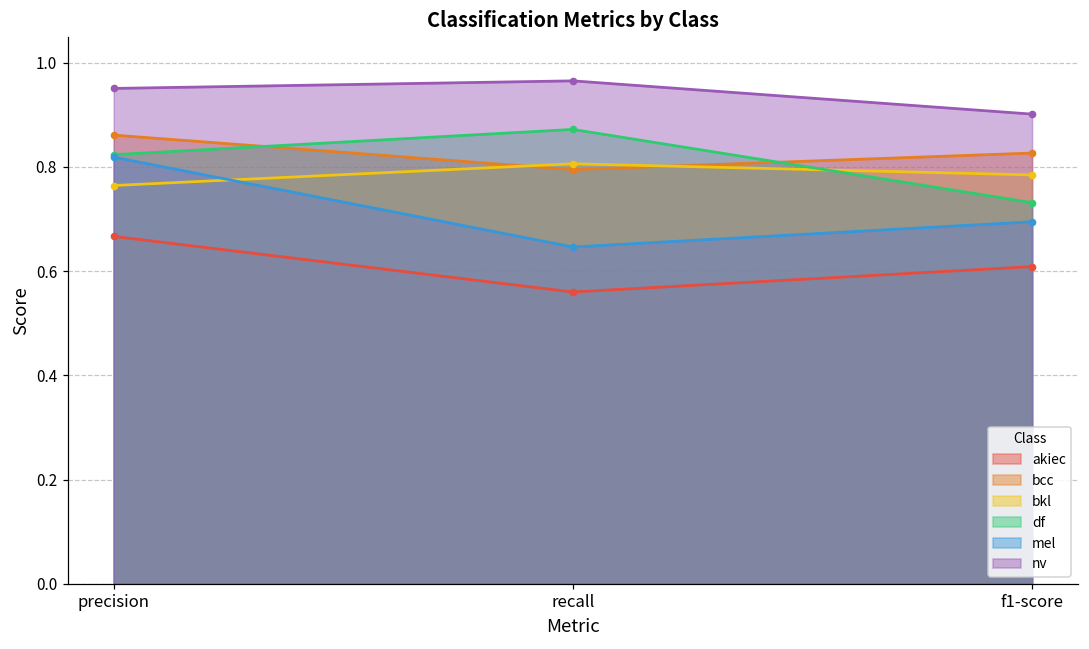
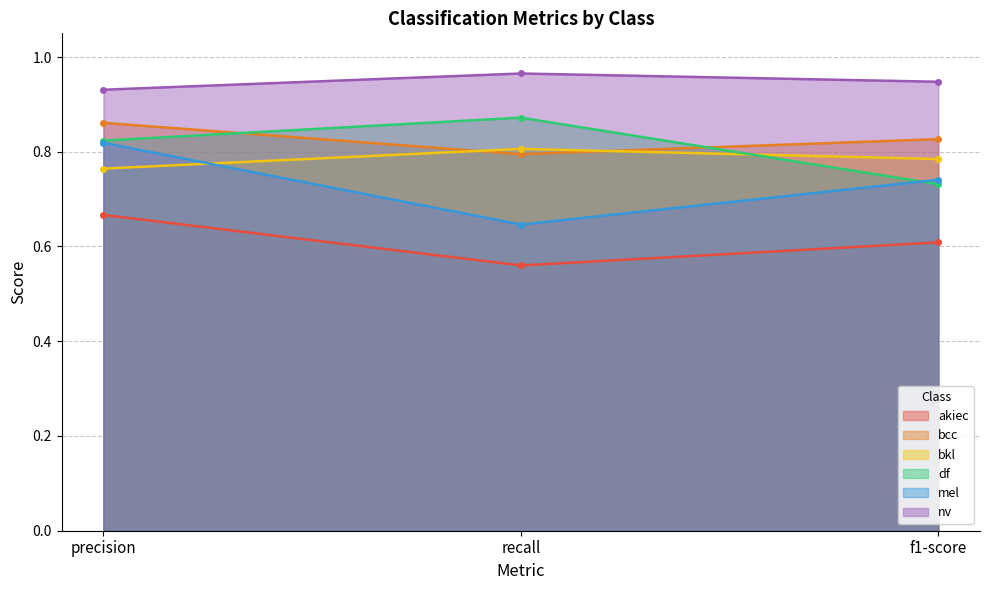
nv, precision: 0.95 -> 0.93
mel, f1-score: 0.69 -> 0.74
nv, f1-score: 0.90 -> 0.95
